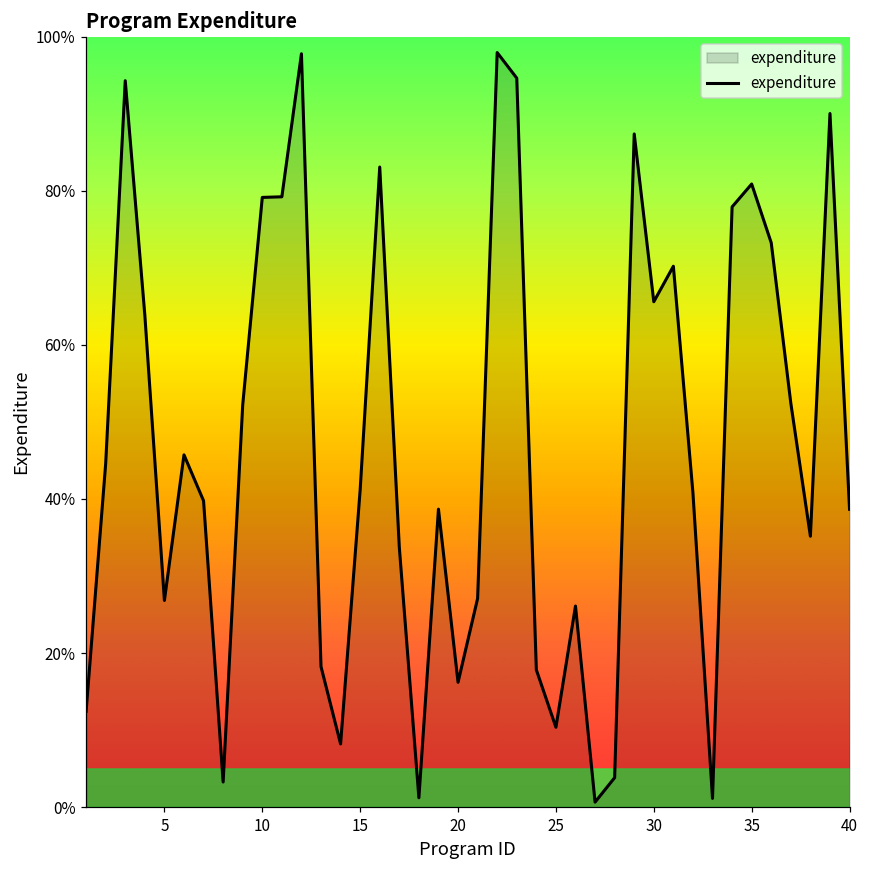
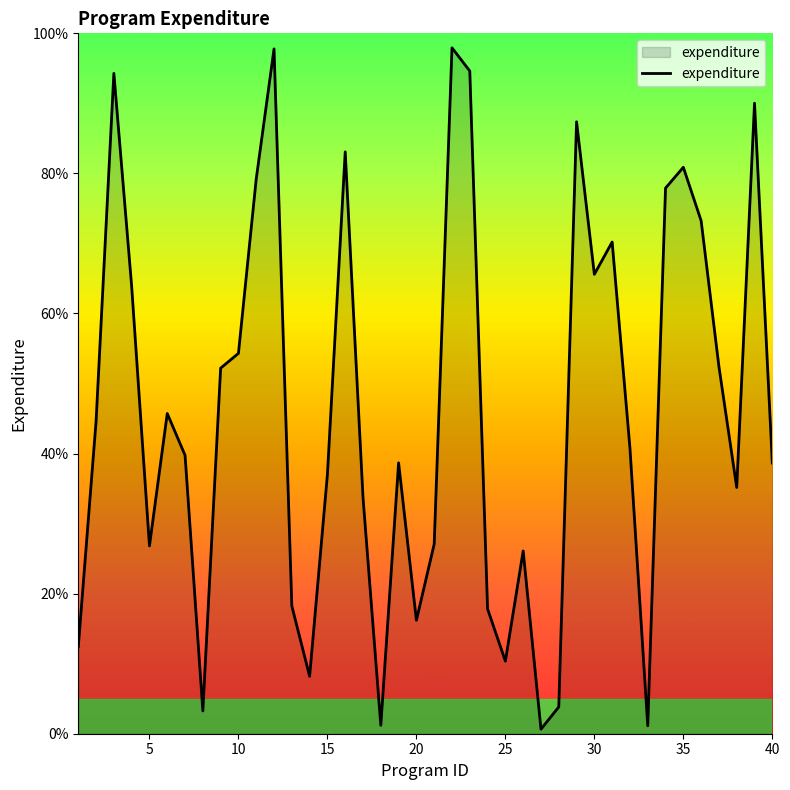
10: 79% -> 54%
15: 41% -> 37%
